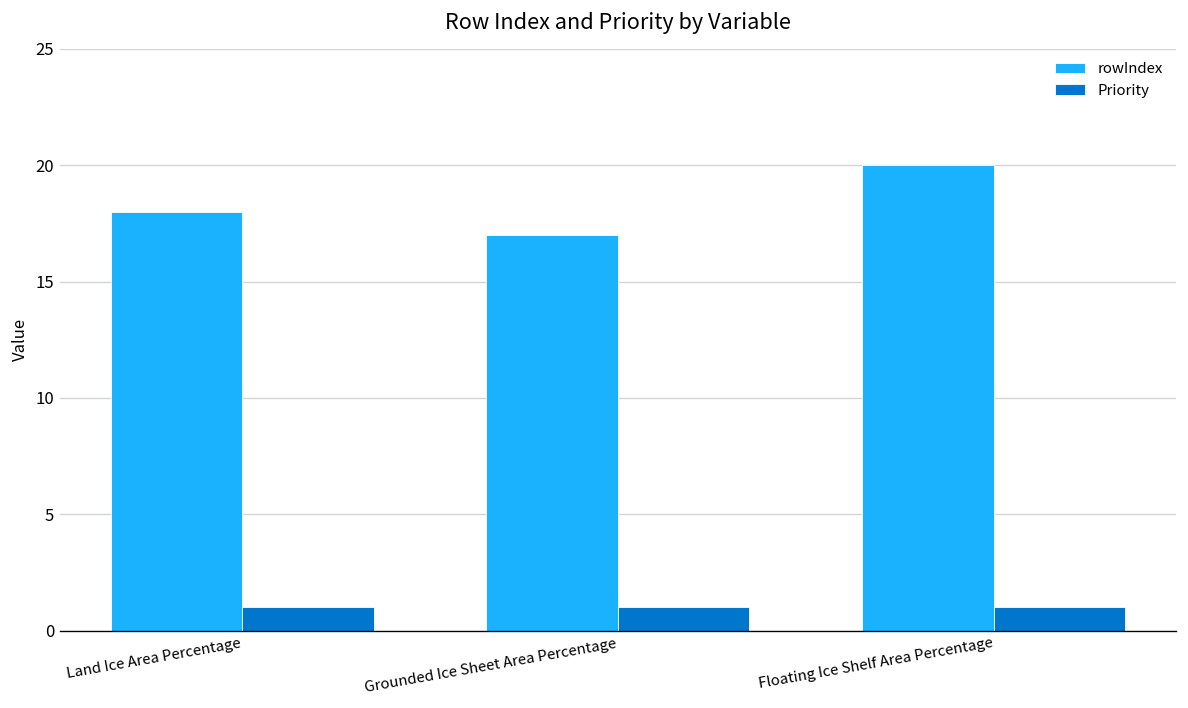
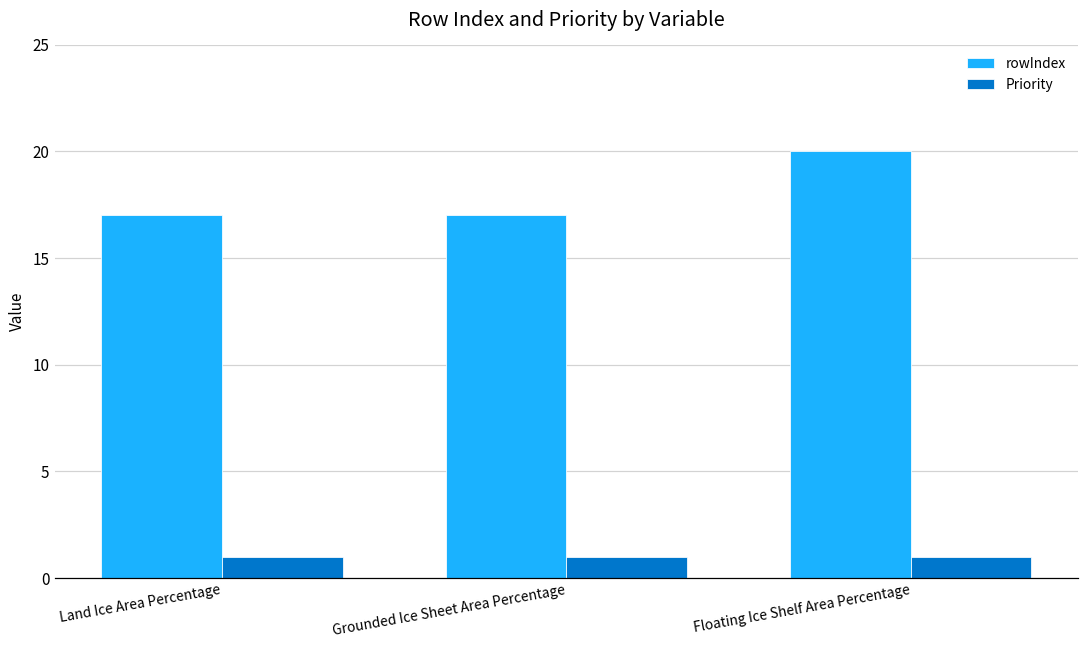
rowIndex, Land Ice Area Percentage: 18 -> 17
